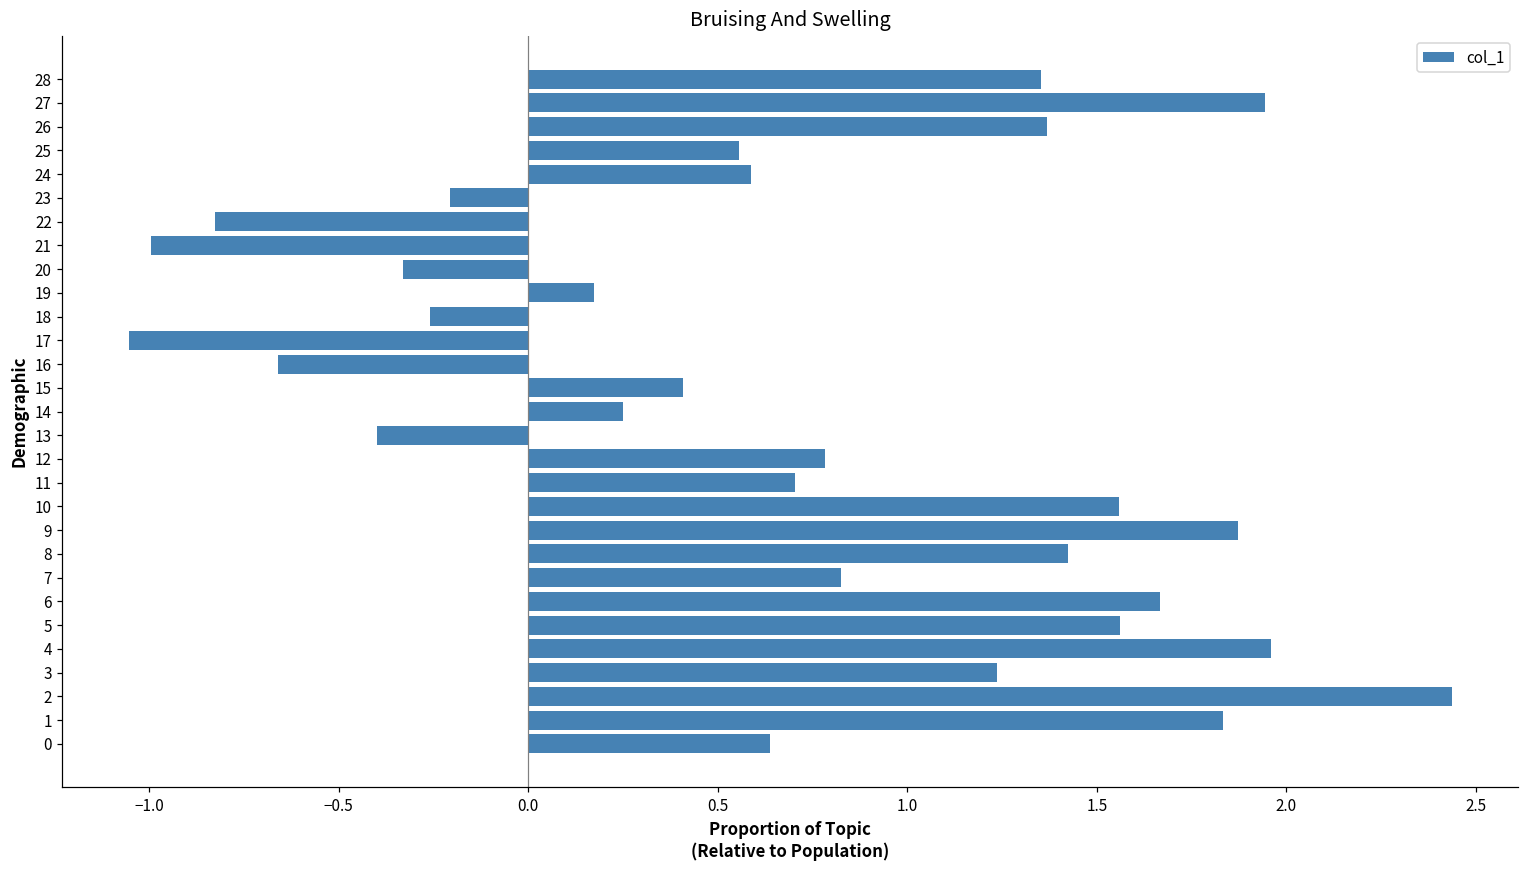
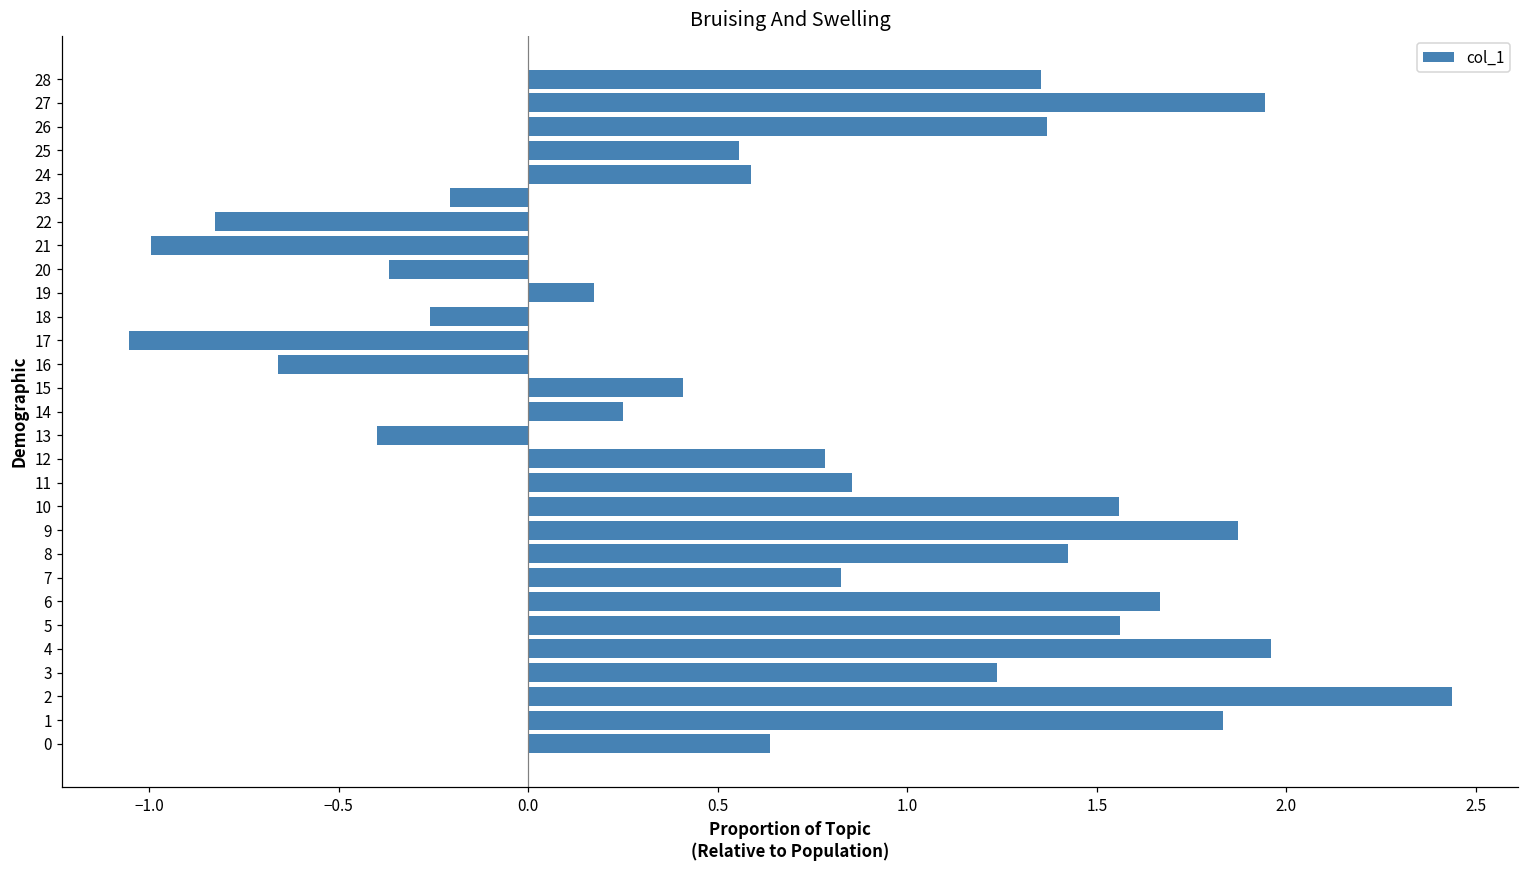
20: -0.33 -> -0.37
11: 0.70 -> 0.85
